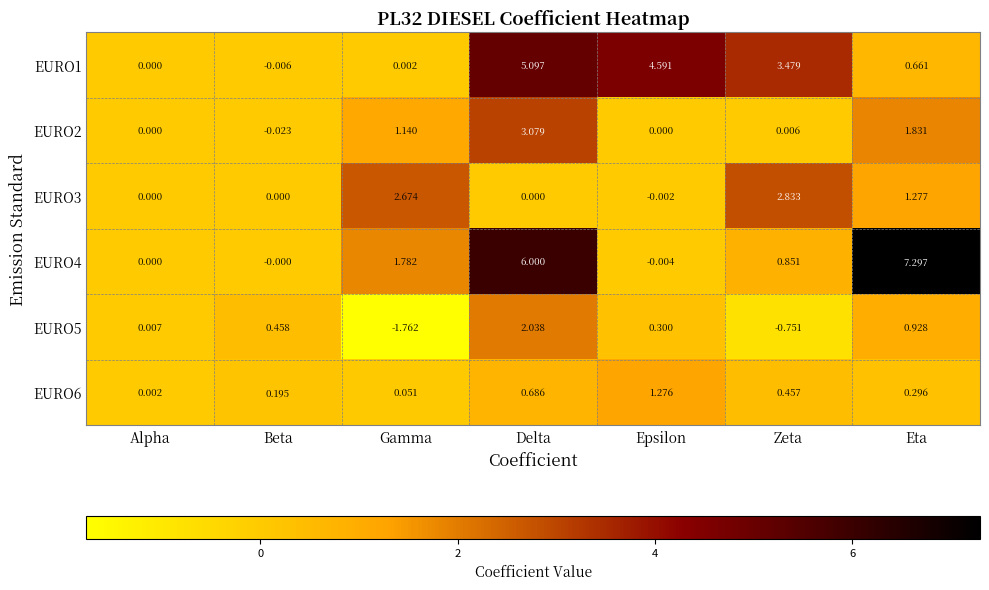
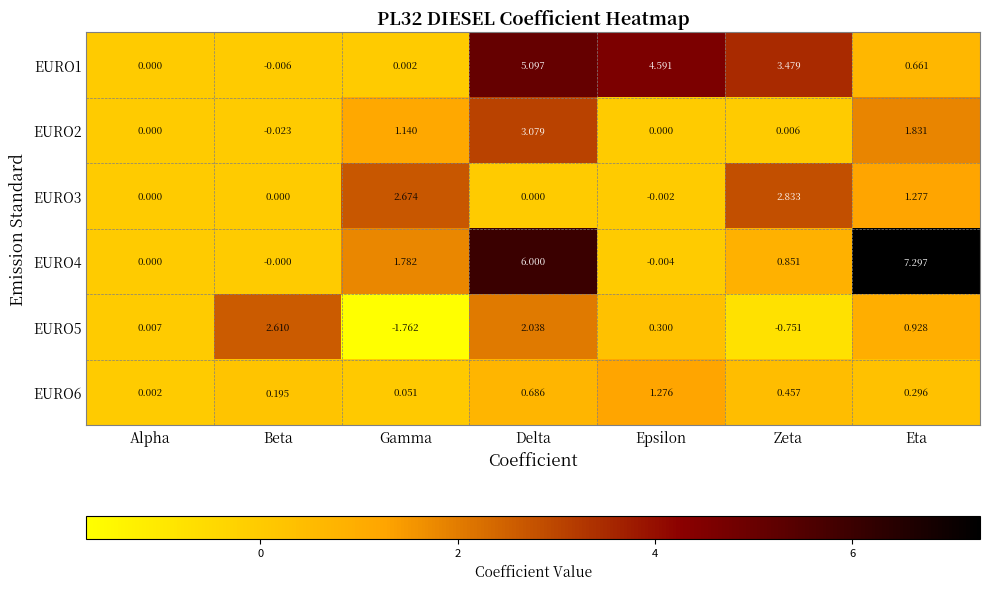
EURO5, Beta: 0.458 -> 2.610
